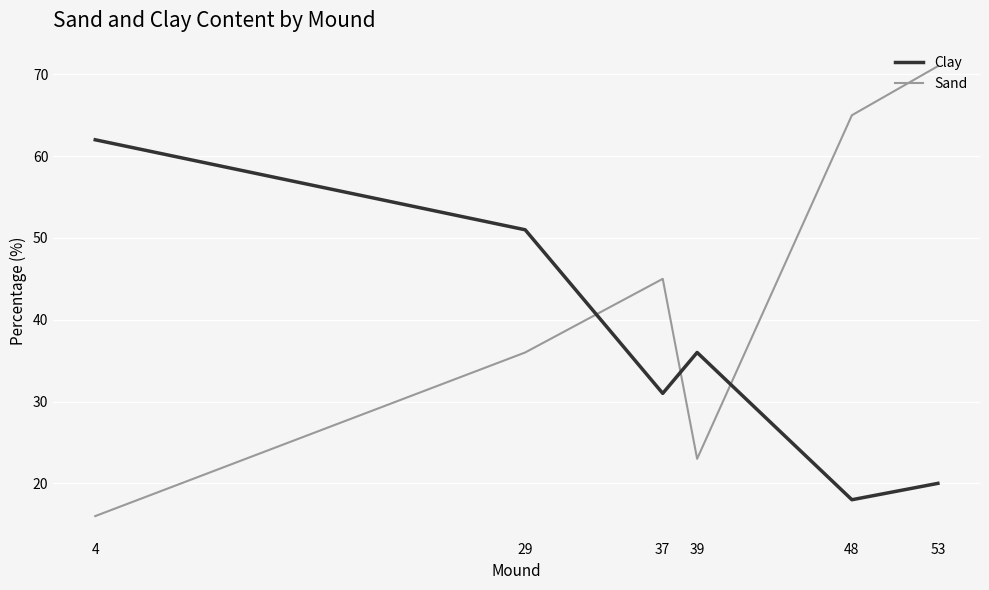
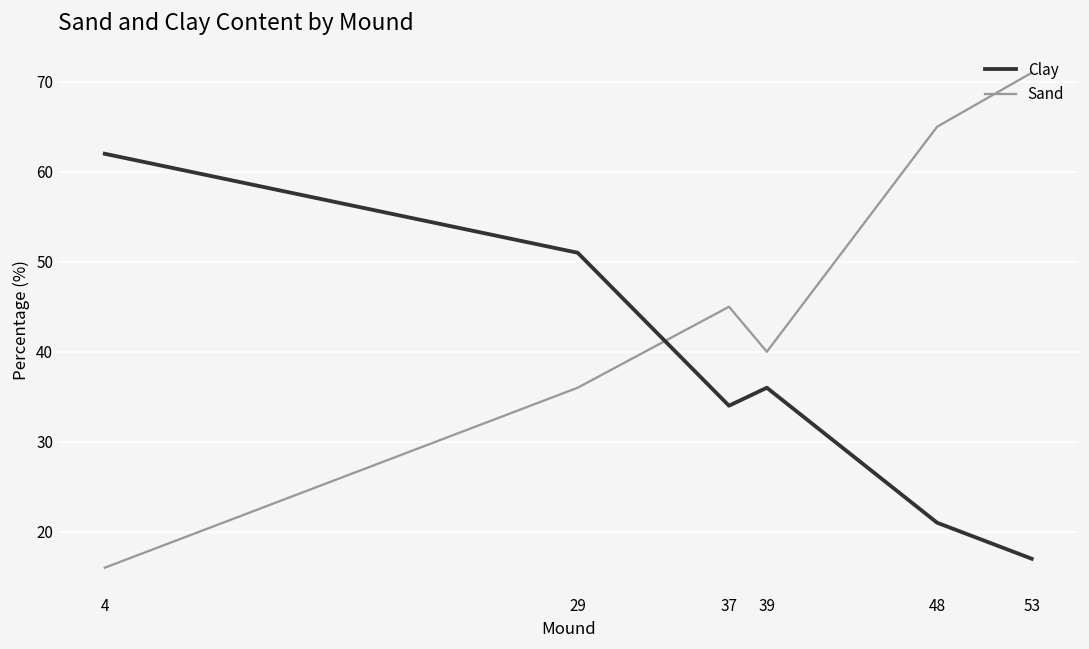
Clay, 37: 31 -> 34
Sand, 39: 23 -> 40
Clay, 48: 18 -> 21
Clay, 53: 20 -> 17
